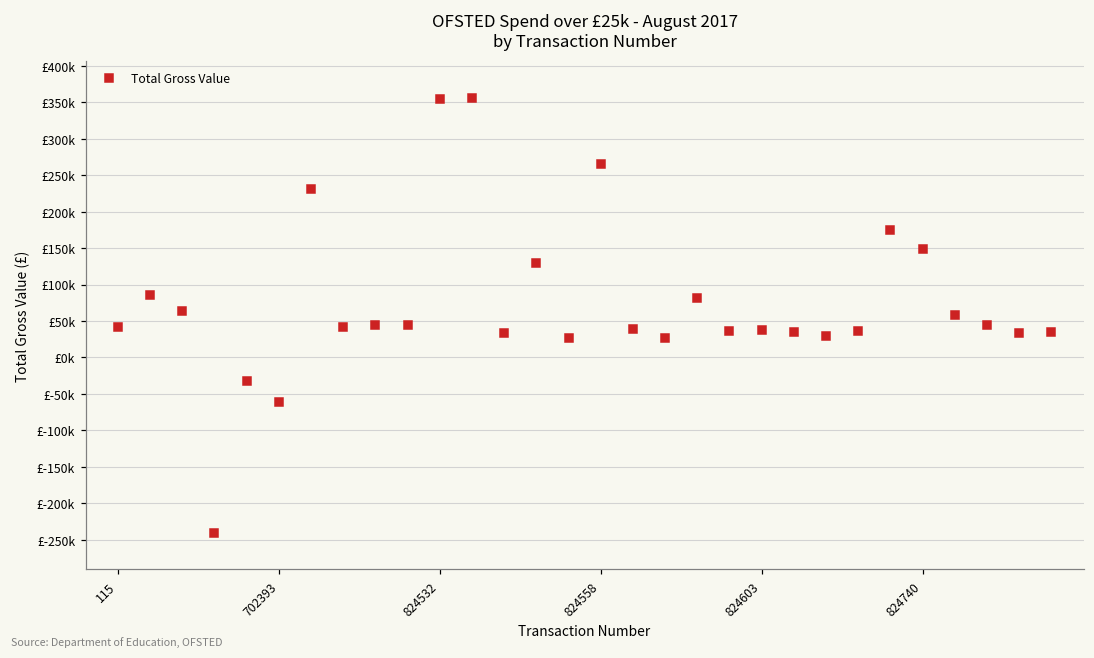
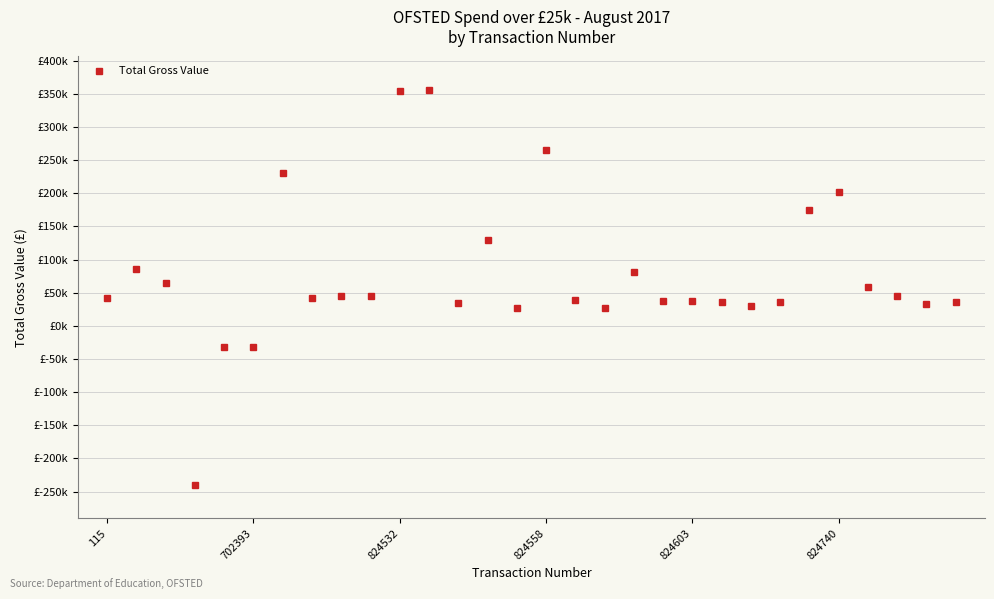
702393: £-60000 -> £-30000
824740: £150000 -> £200000
